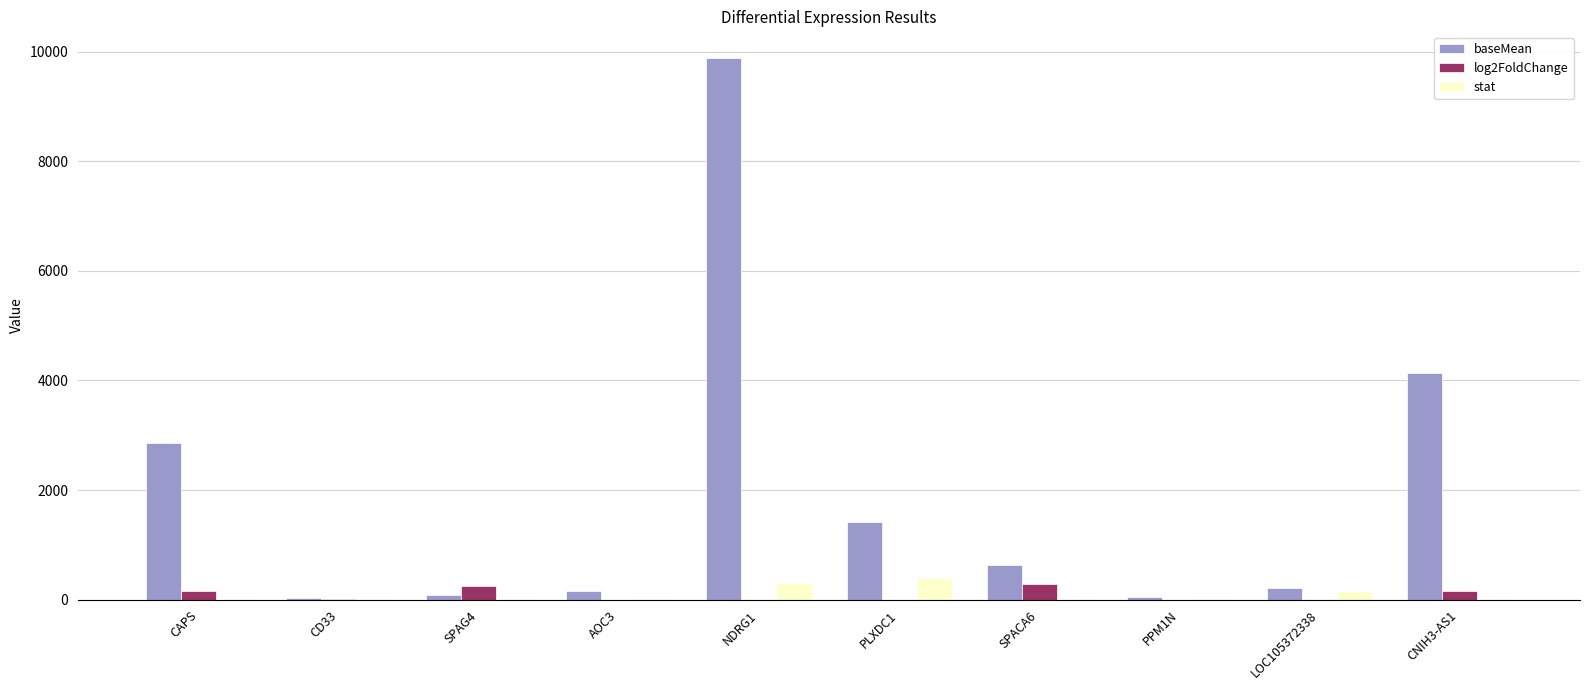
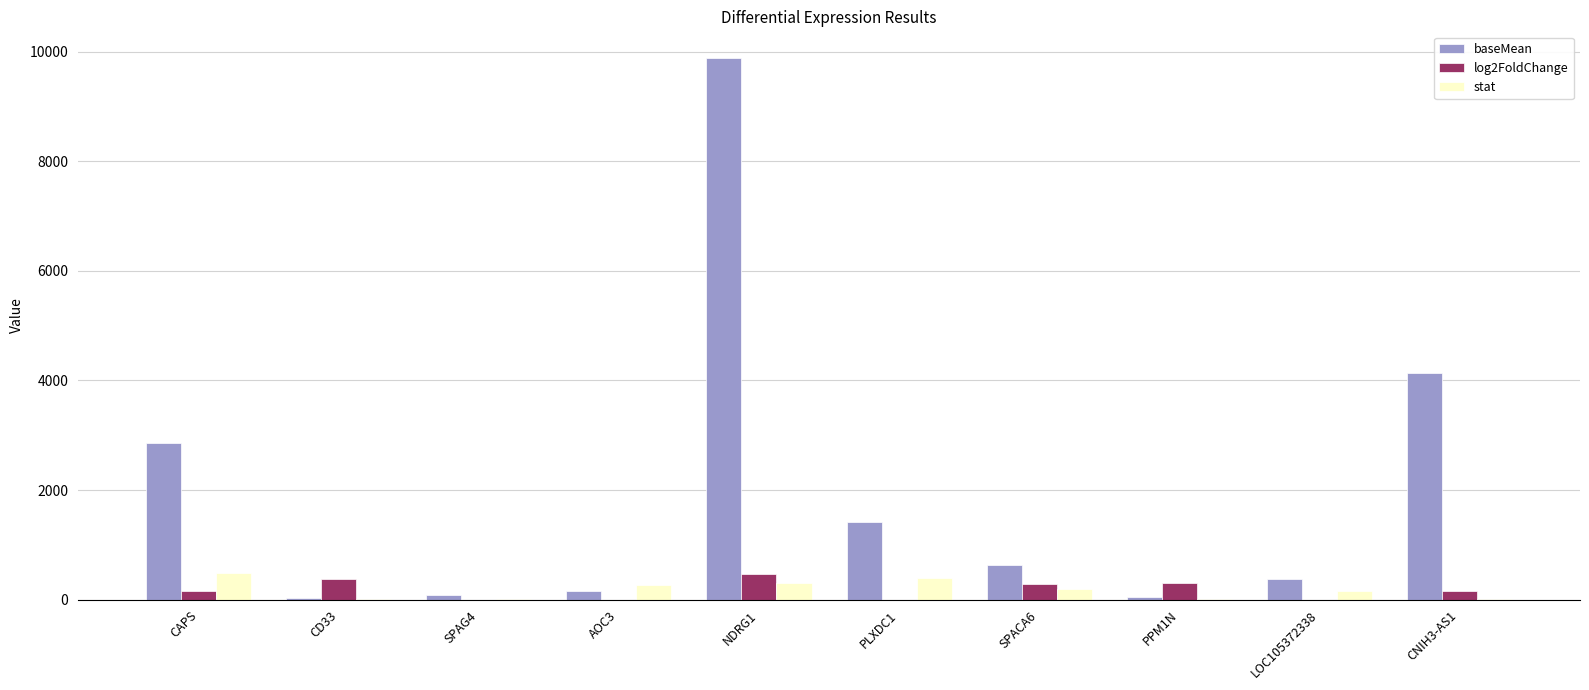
stat, CAPS: 0 -> 500
log2FoldChange, CD33: 0 -> 400
log2FoldChange, SPAG4: 200 -> 0
stat, AOC3: 0 -> 300
log2FoldChange, NDRG1: 0 -> 500
stat, SPACA6: 0 -> 200
log2FoldChange, PPM1N: 0 -> 300
baseMean, LOC105372338: 200 -> 400
